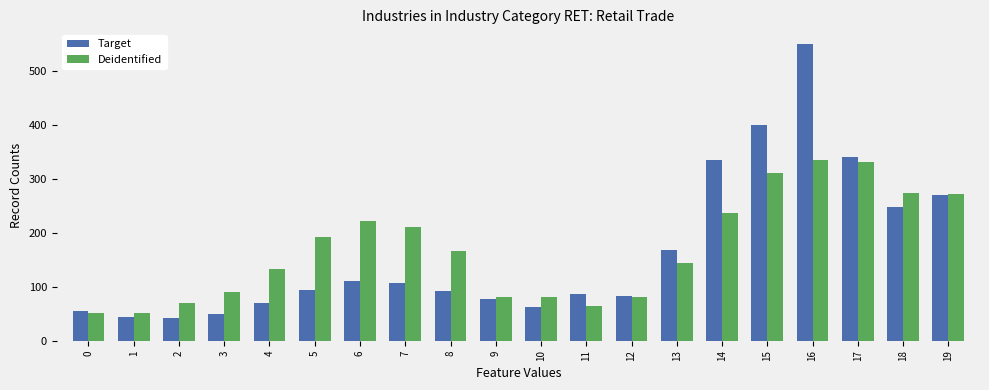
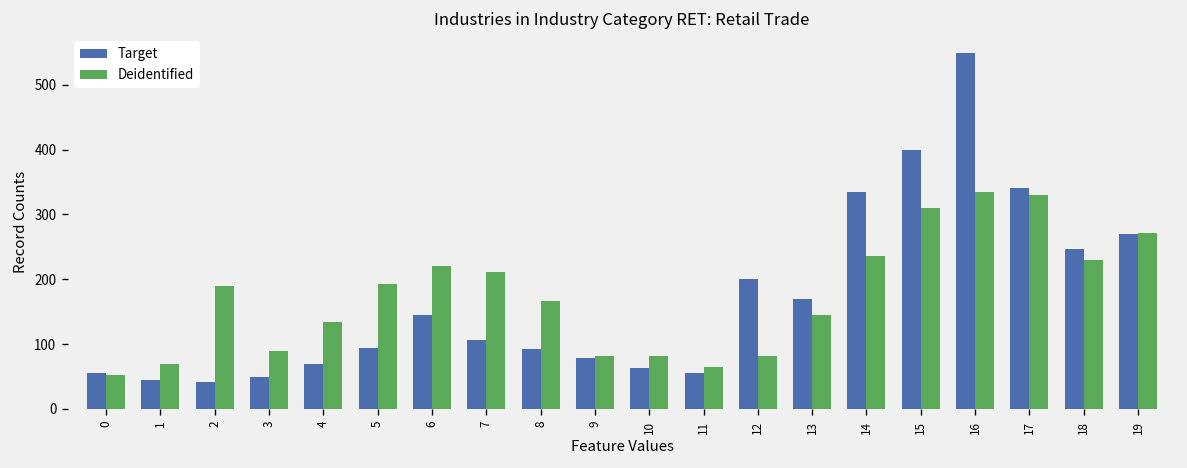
Deidentified, 1: 50 -> 70
Deidentified, 2: 70 -> 190
Target, 6: 110 -> 150
Target, 11: 90 -> 60
Target, 12: 80 -> 200
Deidentified, 18: 270 -> 230
